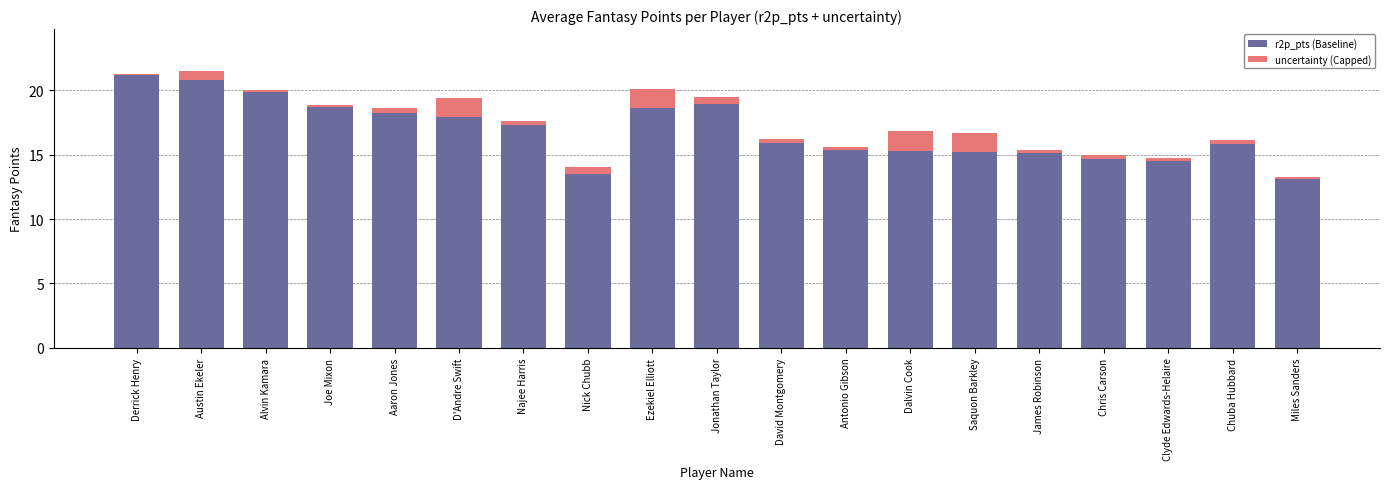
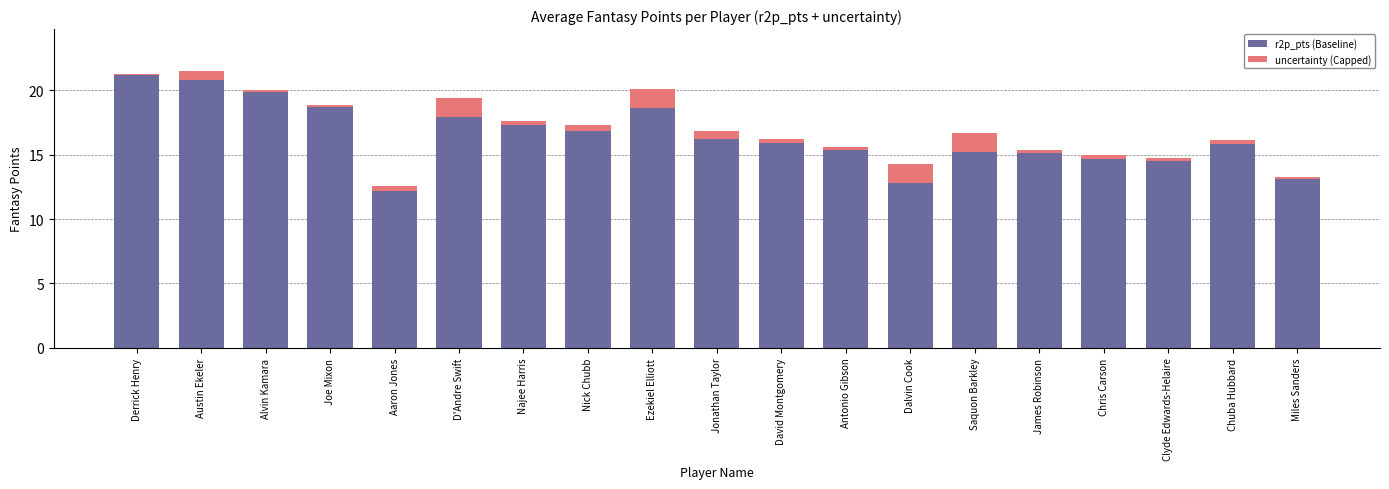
r2p_pts (Baseline), Aaron Jones: 18.2 -> 12.2
r2p_pts (Baseline), Nick Chubb: 13.5 -> 16.8
r2p_pts (Baseline), Jonathan Taylor: 18.9 -> 16.2
r2p_pts (Baseline), Dalvin Cook: 15.3 -> 12.8
